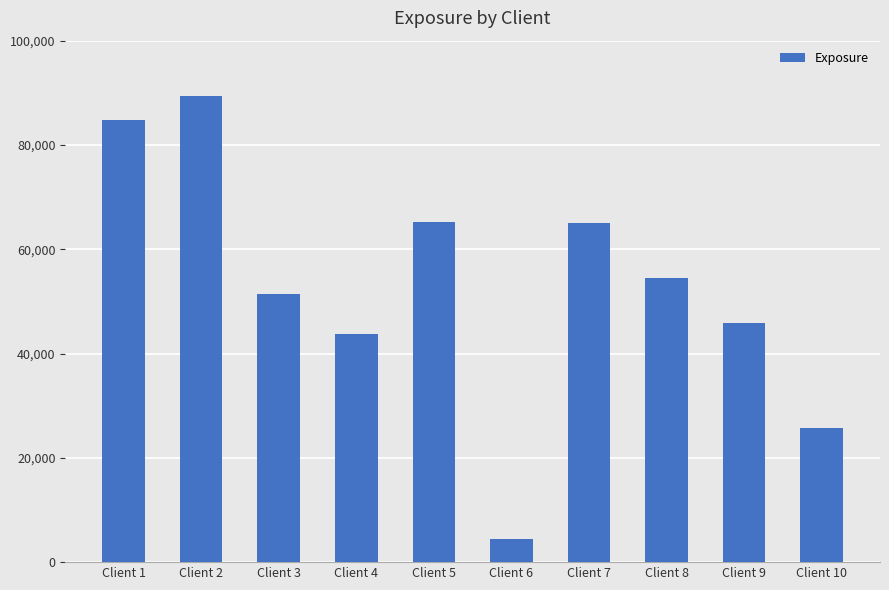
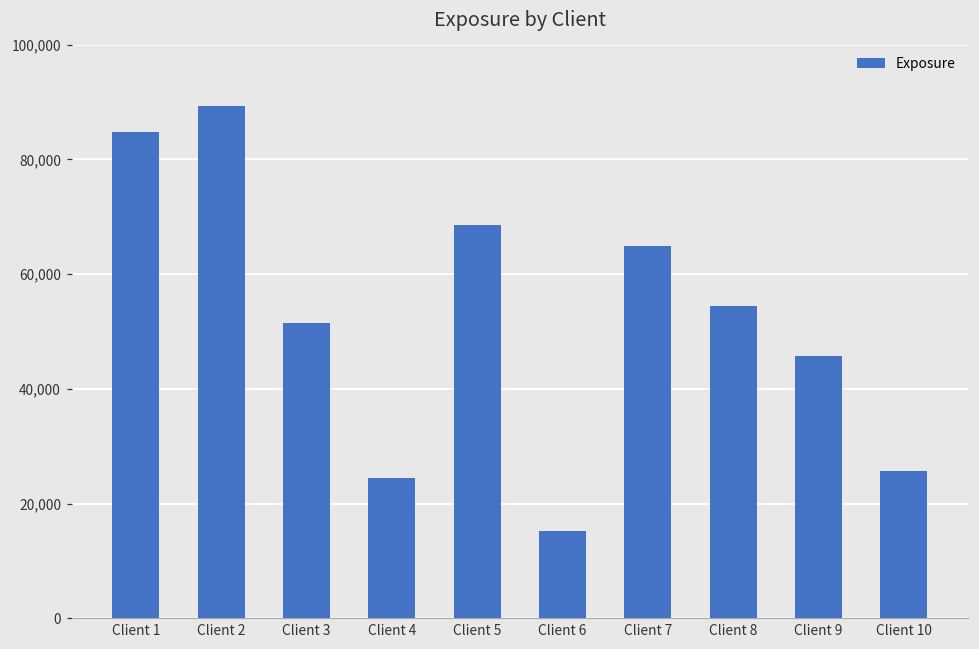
Client 4: 44,000 -> 24,000
Client 5: 65,000 -> 68,000
Client 6: 5,000 -> 15,000
